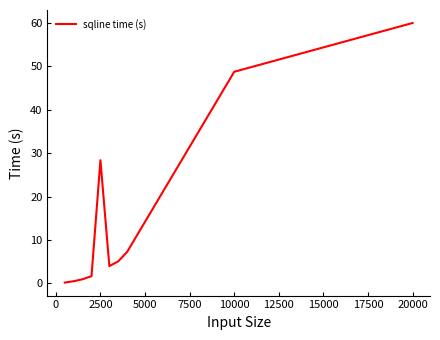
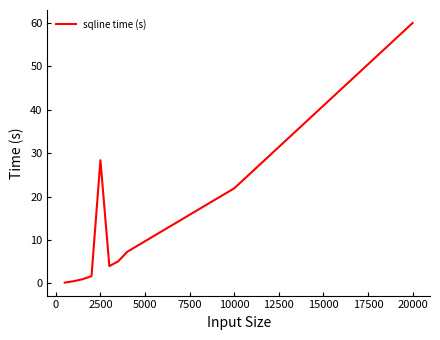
10000: 49 -> 22
